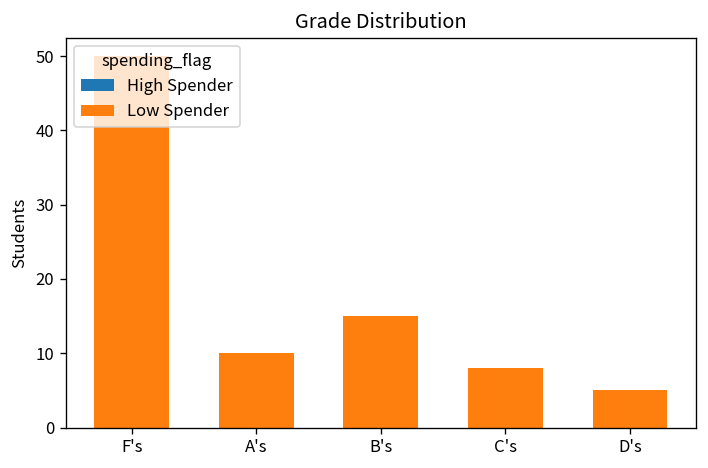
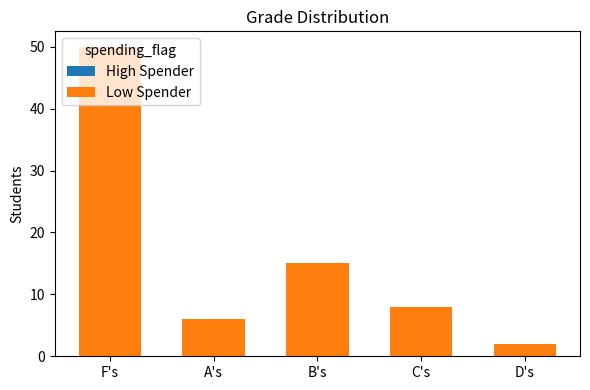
Low Spender, A's: 10 -> 6
Low Spender, D's: 5 -> 2
